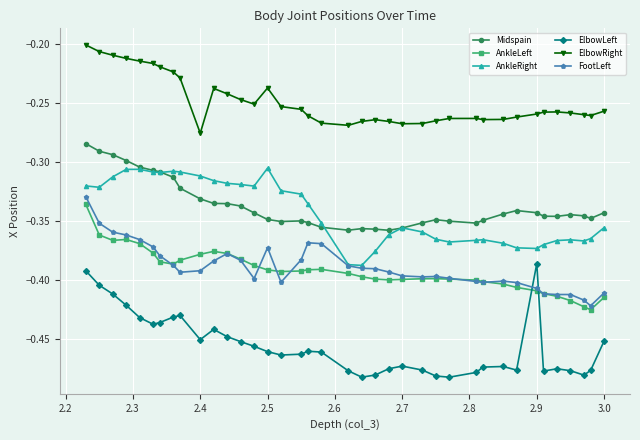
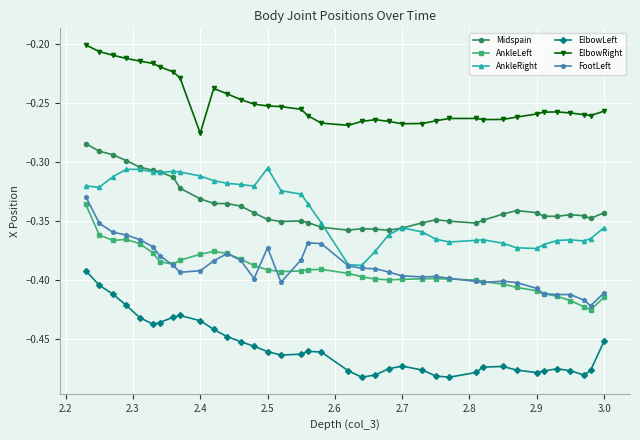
ElbowLeft, 2.4: -0.450 -> -0.434
ElbowRight, 2.5: -0.237 -> -0.253
ElbowLeft, 2.9: -0.386 -> -0.478
